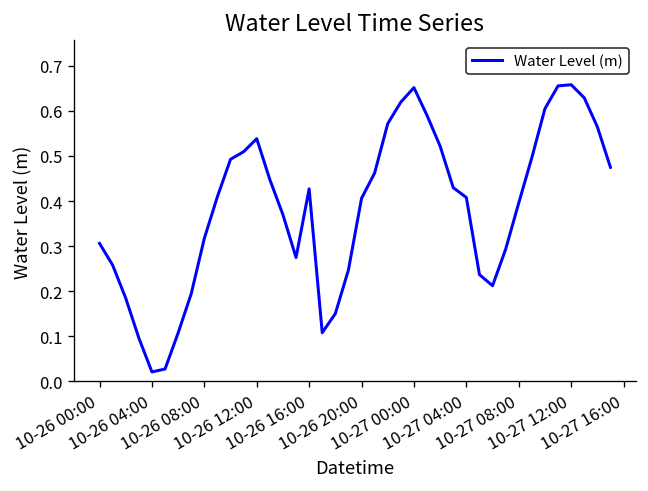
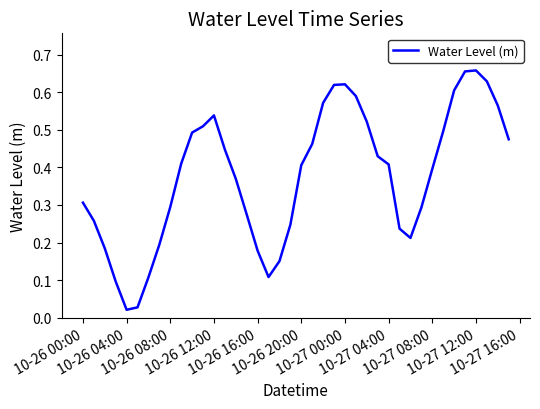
10-26 08:00: 0.32 -> 0.29
10-26 16:00: 0.43 -> 0.18
10-27 00:00: 0.65 -> 0.62
